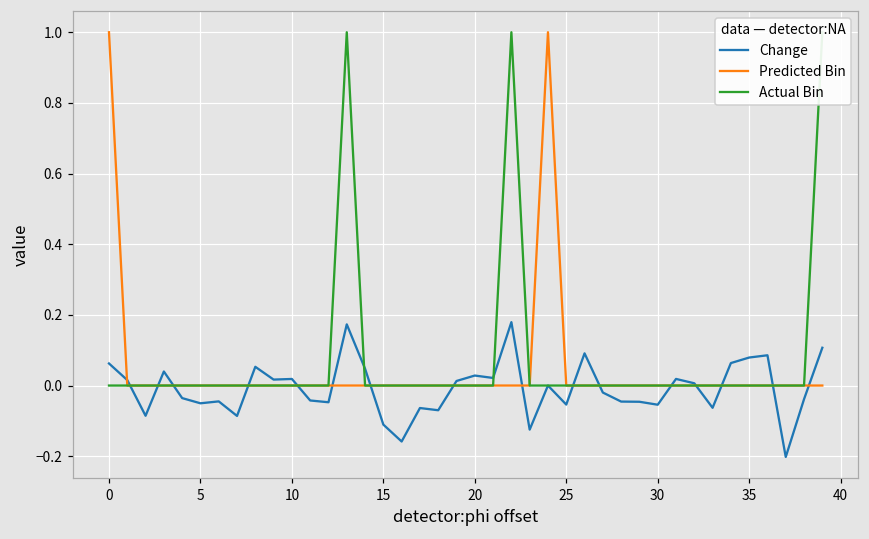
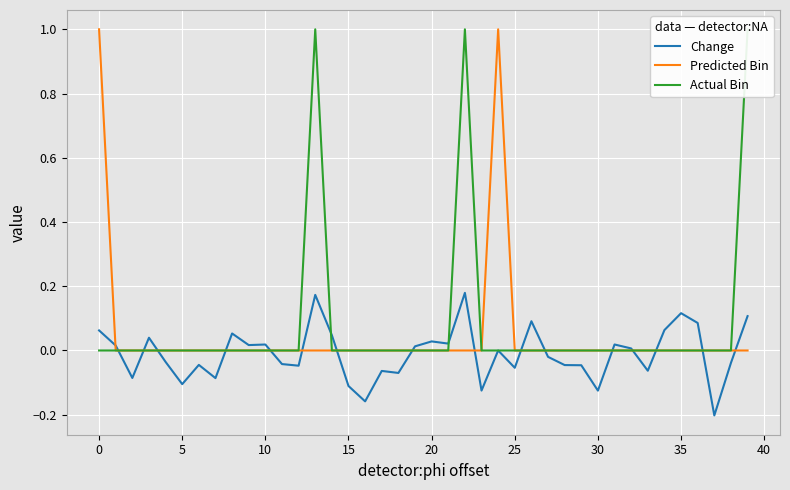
Change, 5: -0.05 -> -0.10
Change, 30: -0.05 -> -0.12
Change, 35: 0.08 -> 0.12
